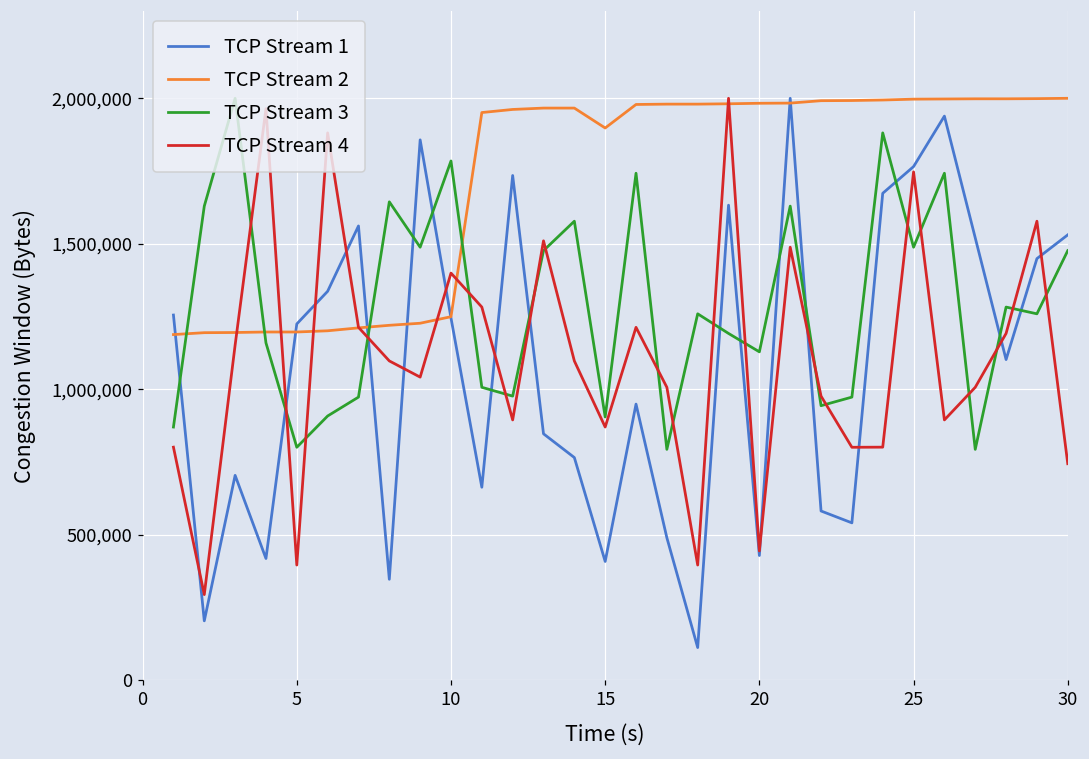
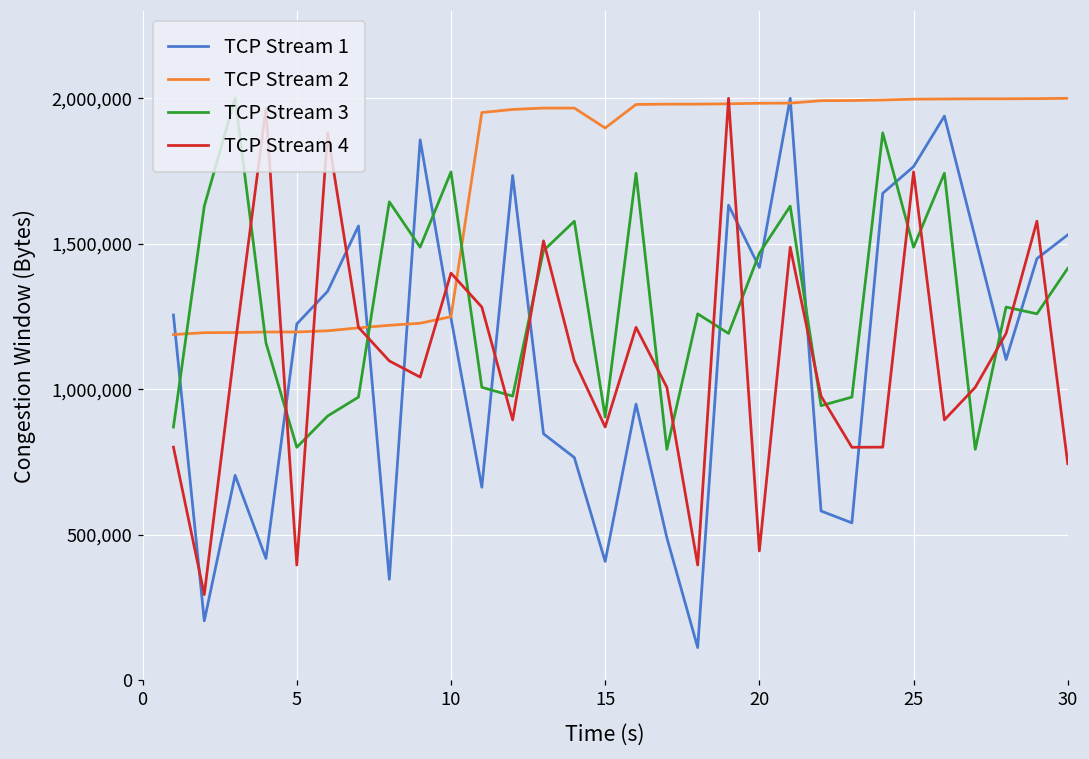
TCP Stream 3, 10: 1,780,000 -> 1,750,000
TCP Stream 1, 20: 430,000 -> 1,420,000
TCP Stream 3, 20: 1,130,000 -> 1,470,000
TCP Stream 3, 30: 1,480,000 -> 1,420,000
